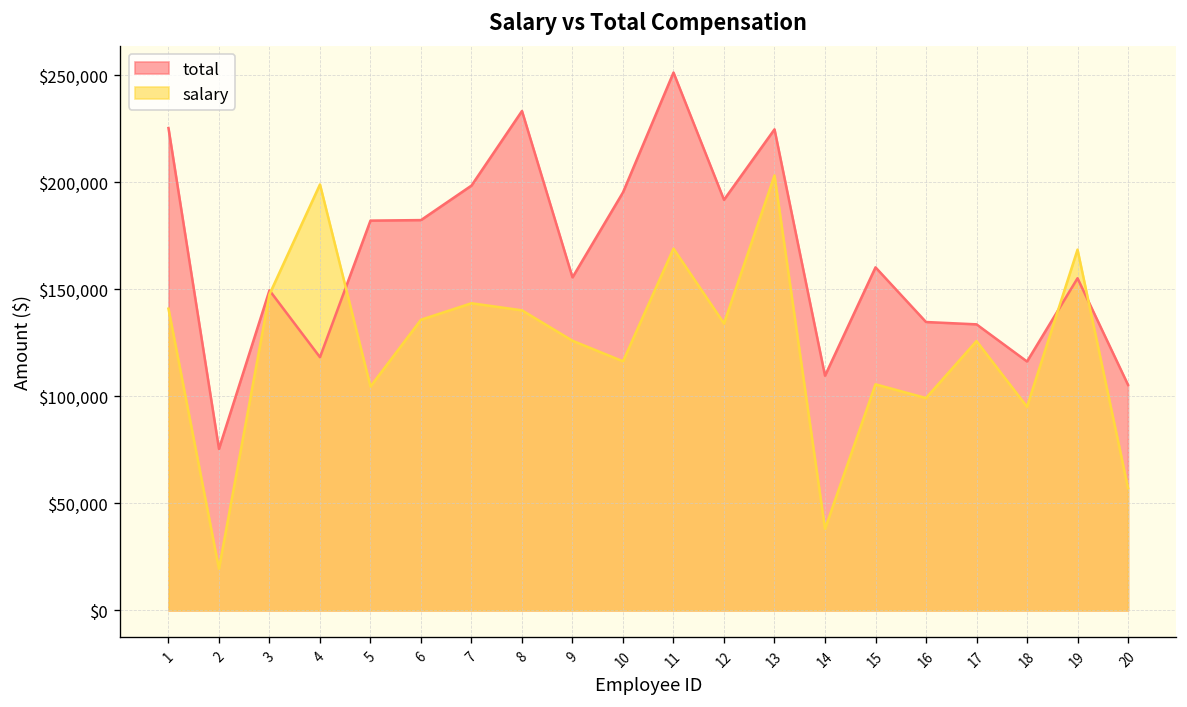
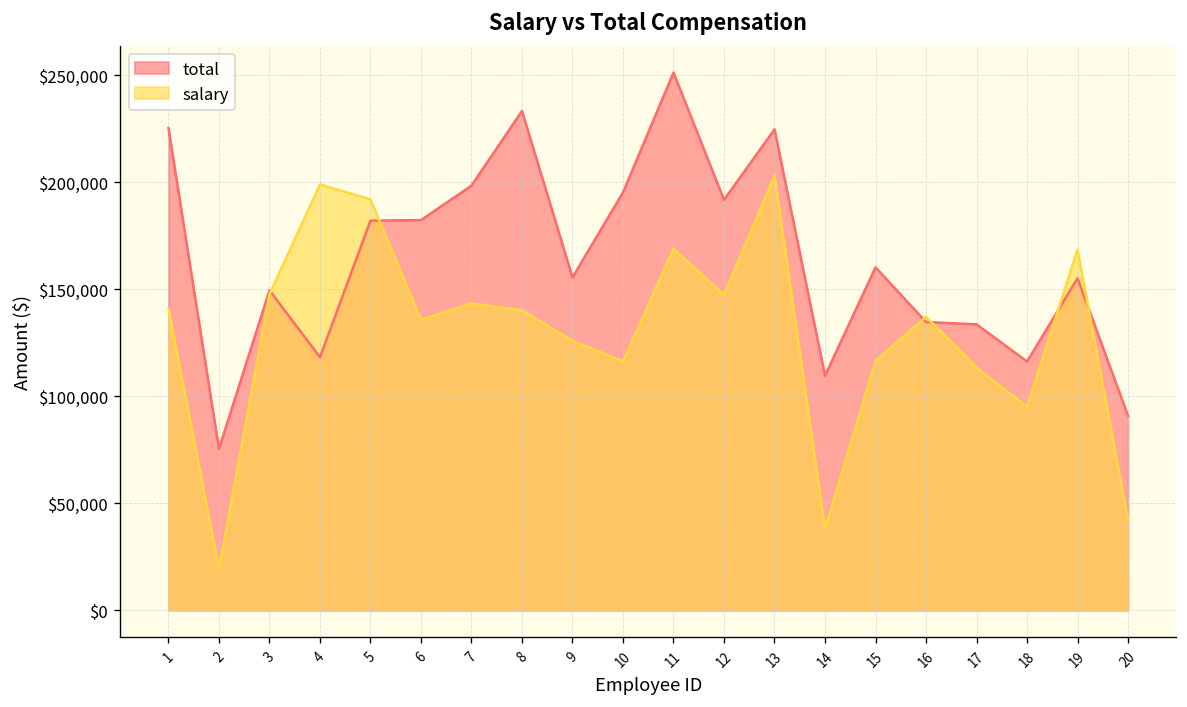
salary, 5: $105,000 -> $192,000
salary, 12: $134,000 -> $147,000
salary, 15: $106,000 -> $117,000
salary, 16: $99,000 -> $137,000
salary, 17: $126,000 -> $113,000
total, 20: $105,000 -> $91,000
salary, 20: $57,000 -> $42,000
